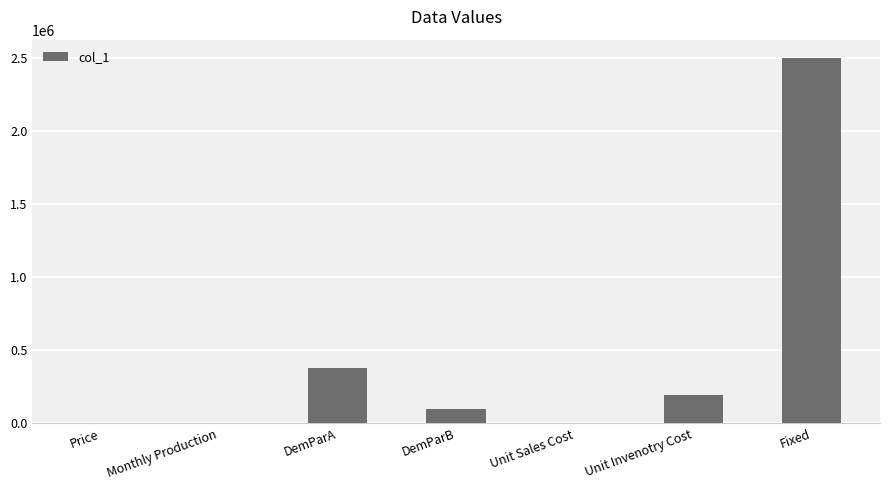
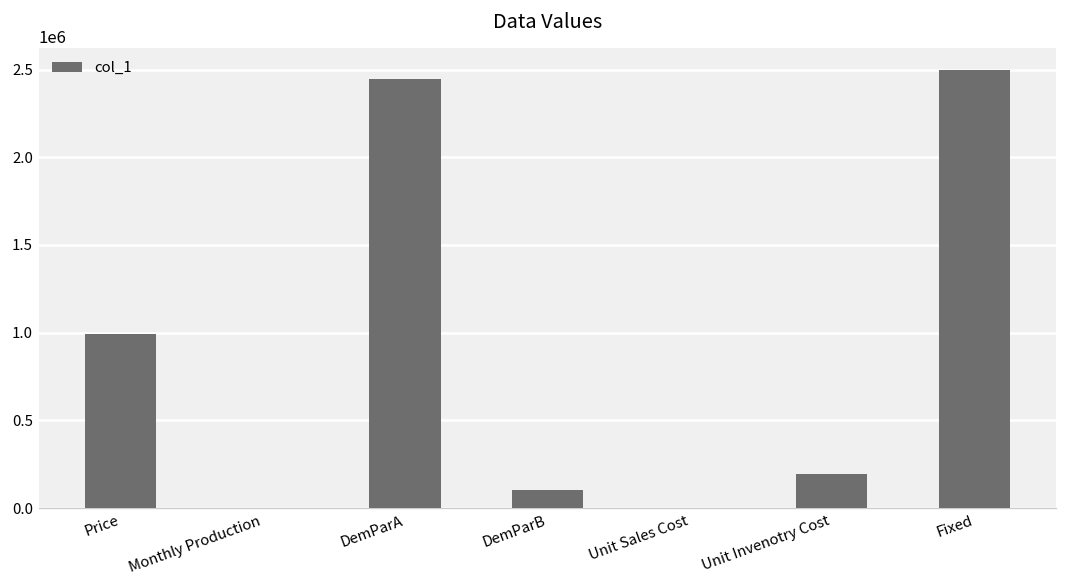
Price: 0 -> 990000
DemParA: 380000 -> 2450000
